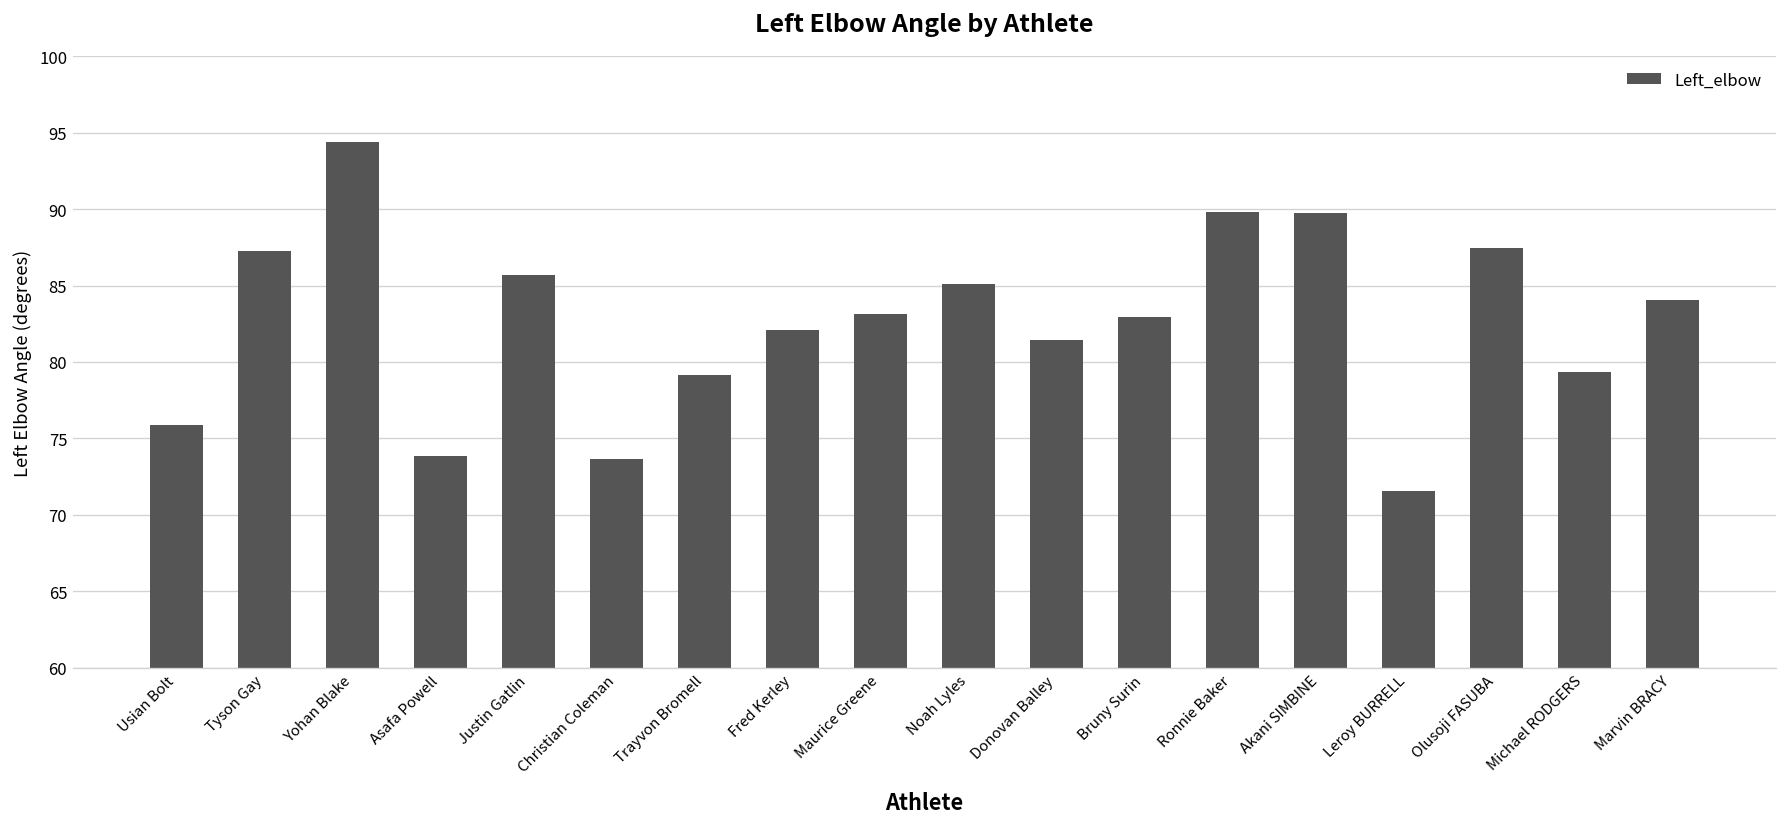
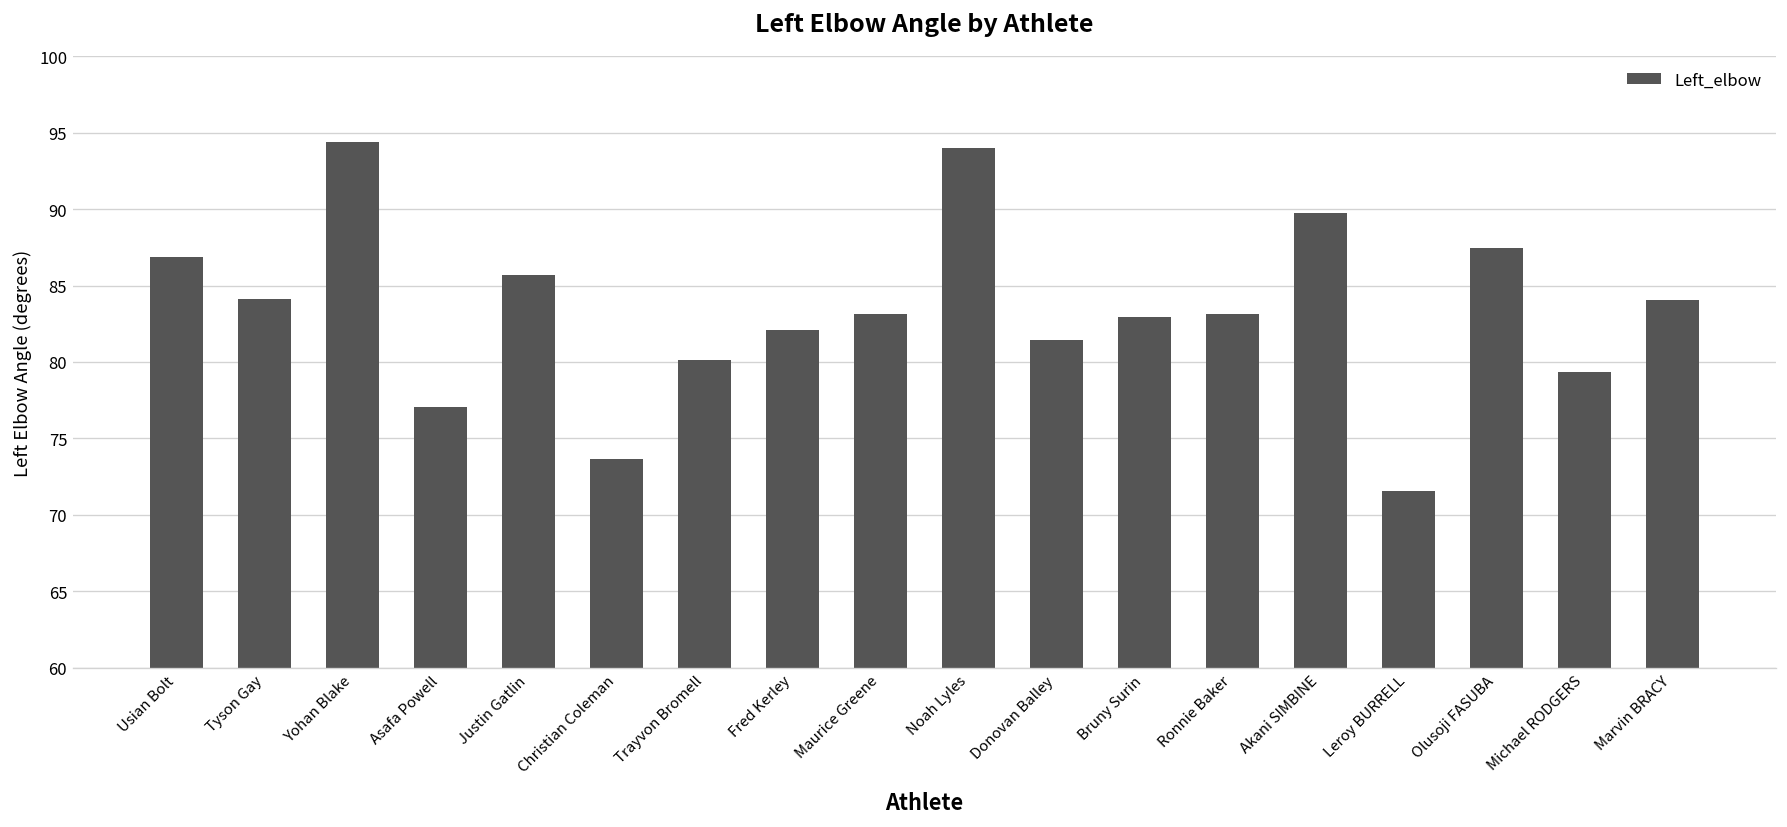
Usian Bolt: 75.9 -> 86.9
Tyson Gay: 87.3 -> 84.1
Asafa Powell: 73.8 -> 77.1
Trayvon Bromell: 79.1 -> 80.1
Noah Lyles: 85.1 -> 94.0
Ronnie Baker: 89.8 -> 83.1
